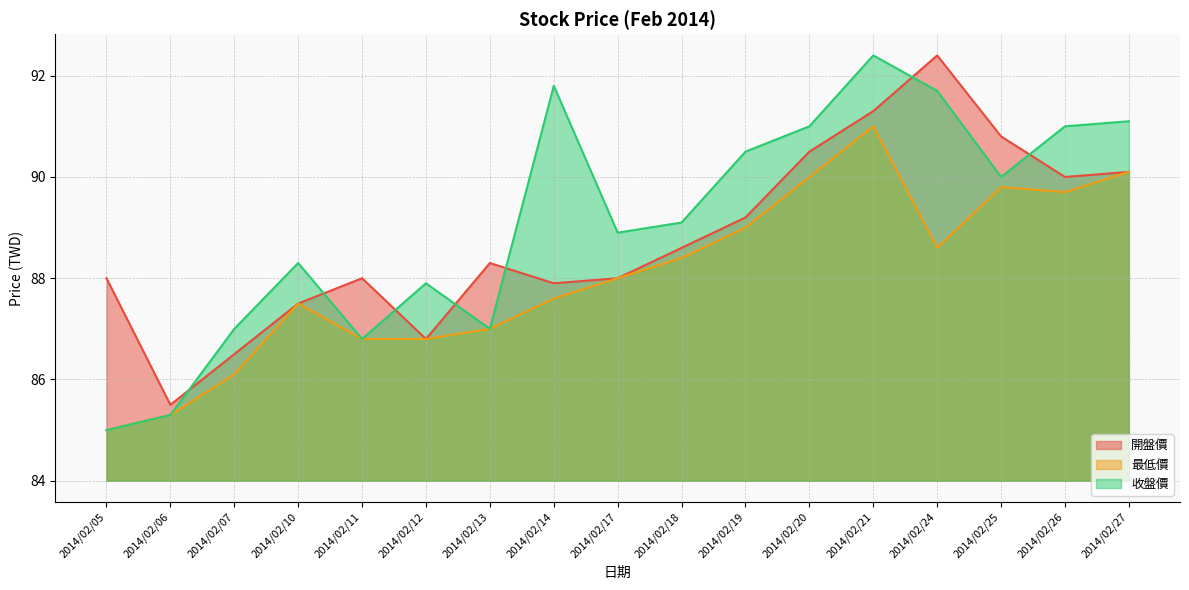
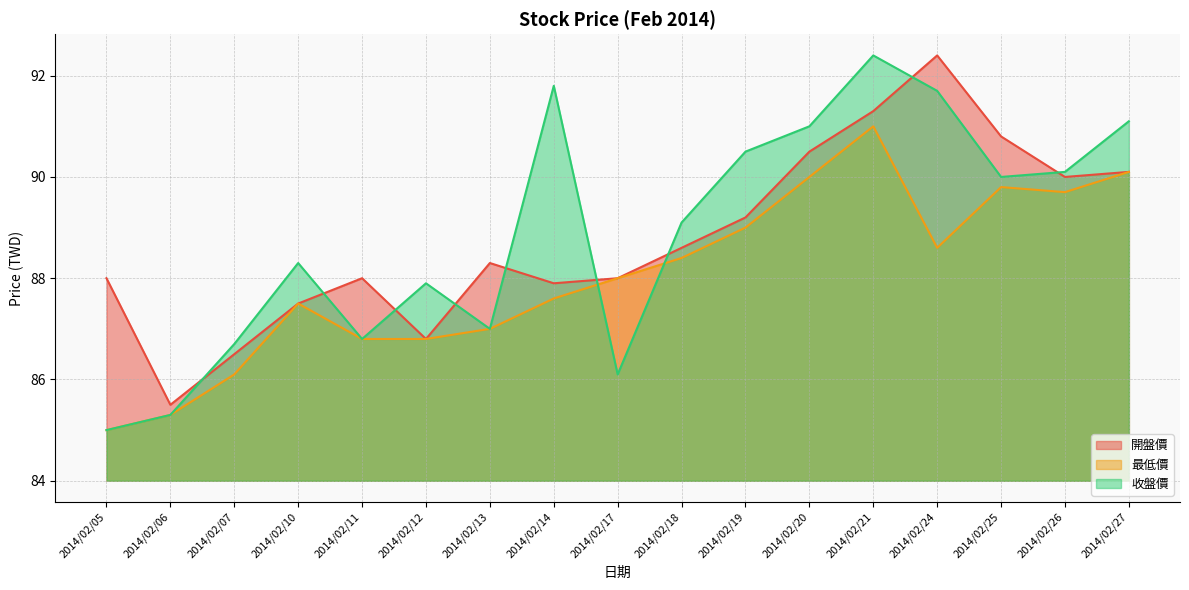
收盤價, 2014/02/07: 87.0 -> 86.7
收盤價, 2014/02/17: 88.9 -> 86.1
收盤價, 2014/02/26: 91.0 -> 90.1
